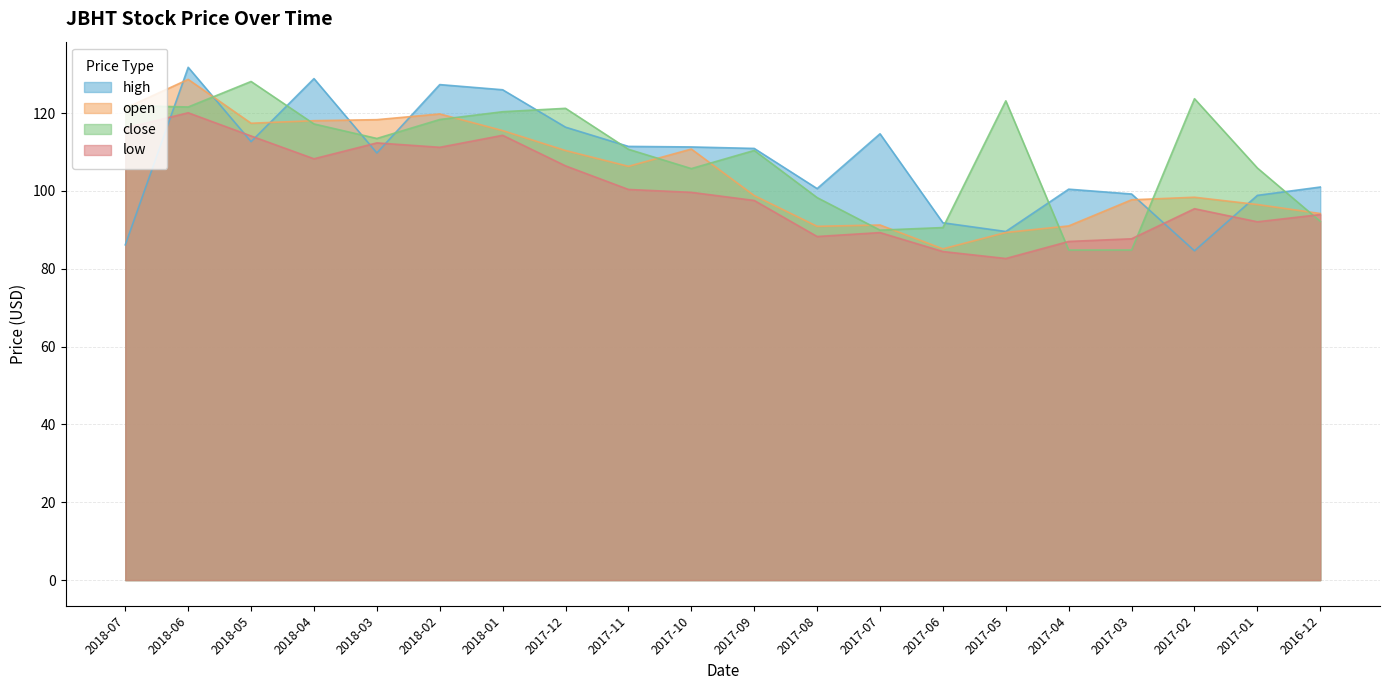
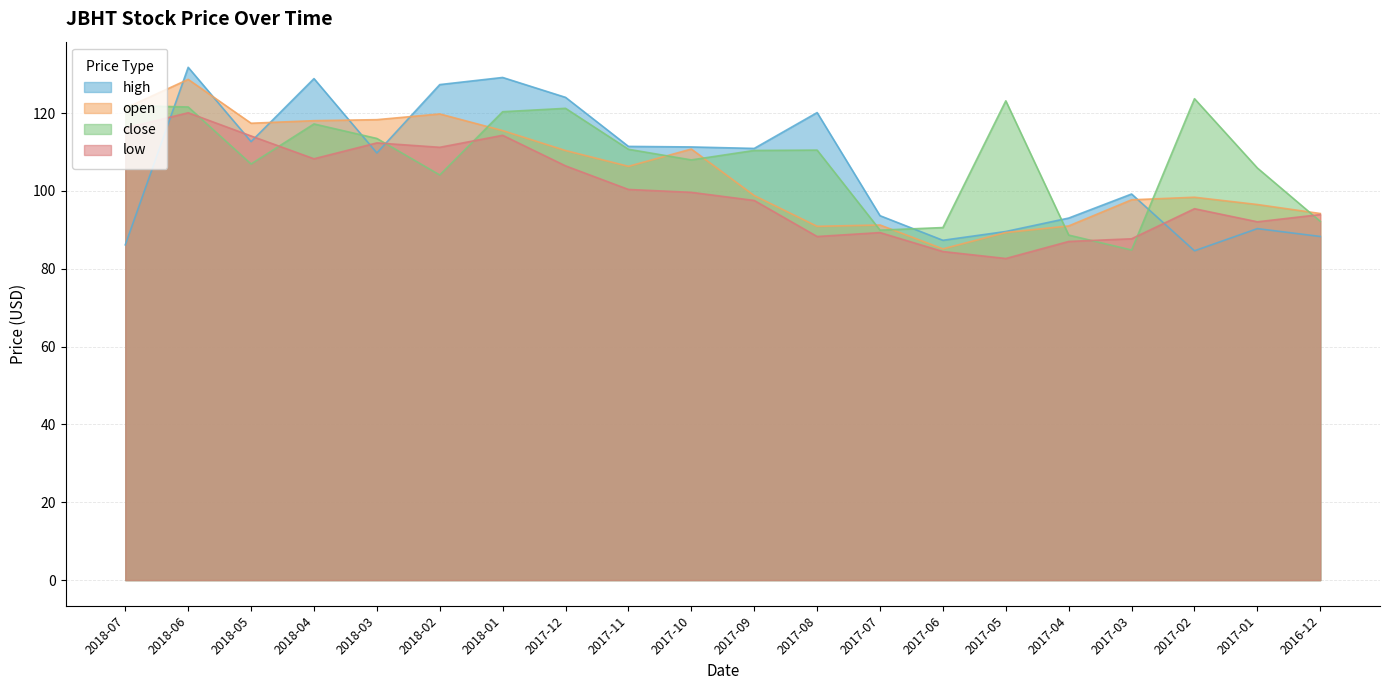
close, 2018-05: 128 -> 107
close, 2018-02: 118 -> 104
high, 2018-01: 126 -> 129
high, 2017-12: 116 -> 124
close, 2017-10: 106 -> 108
high, 2017-08: 101 -> 120
close, 2017-08: 98 -> 110
high, 2017-07: 115 -> 94
high, 2017-06: 92 -> 87
high, 2017-04: 100 -> 93
close, 2017-04: 85 -> 89
high, 2017-01: 99 -> 90
high, 2016-12: 101 -> 88
